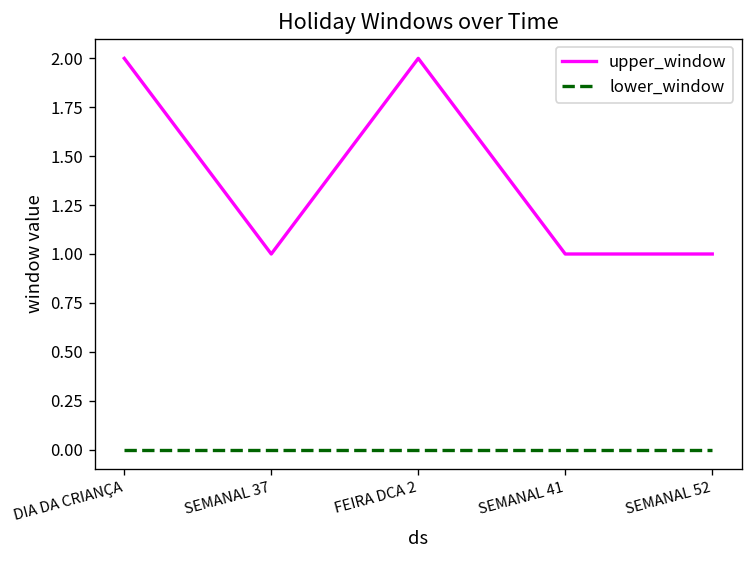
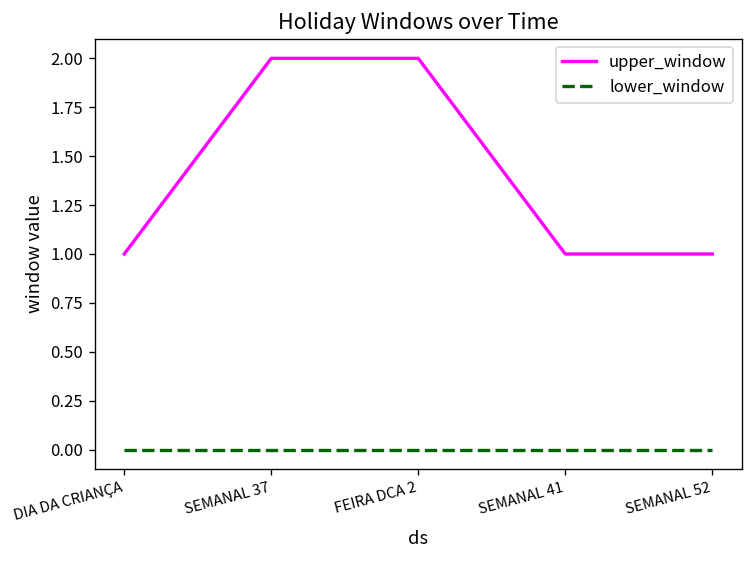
upper_window, DIA DA CRIANÇA: 2 -> 1
upper_window, SEMANAL 37: 1 -> 2
